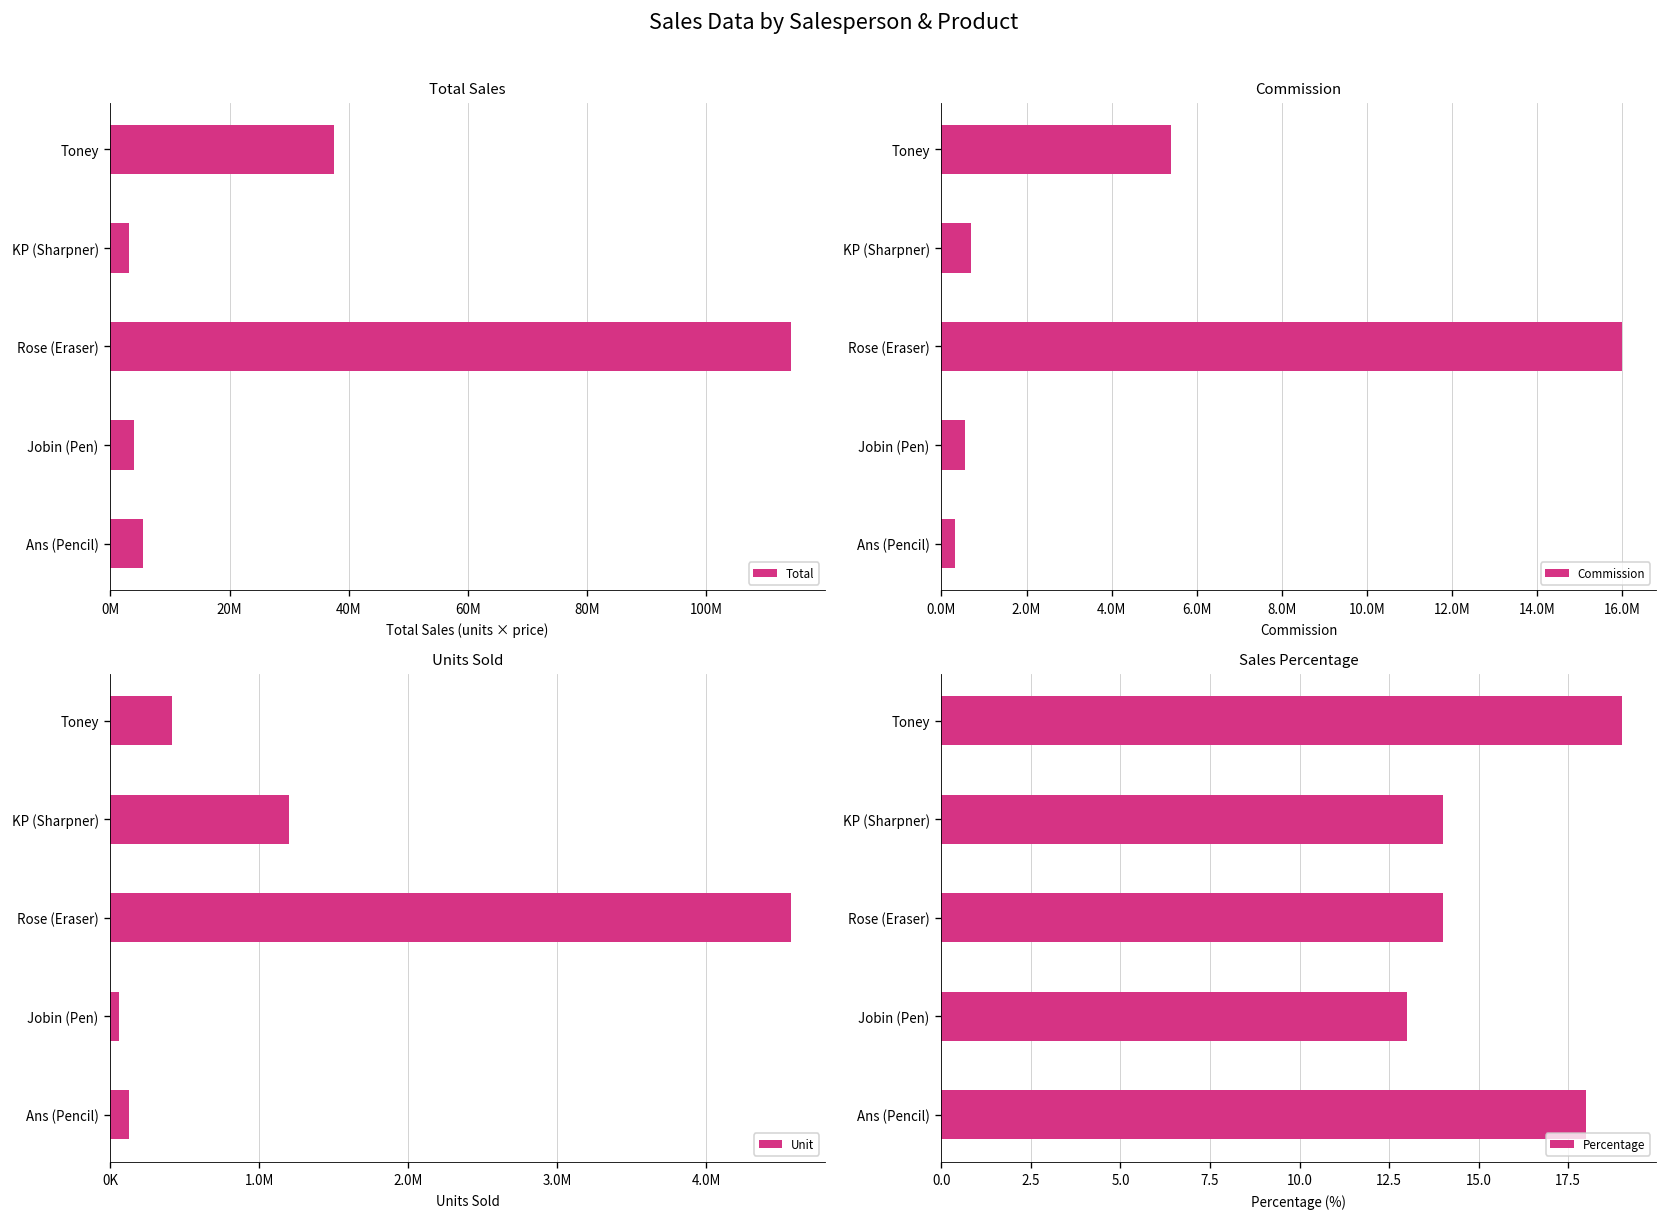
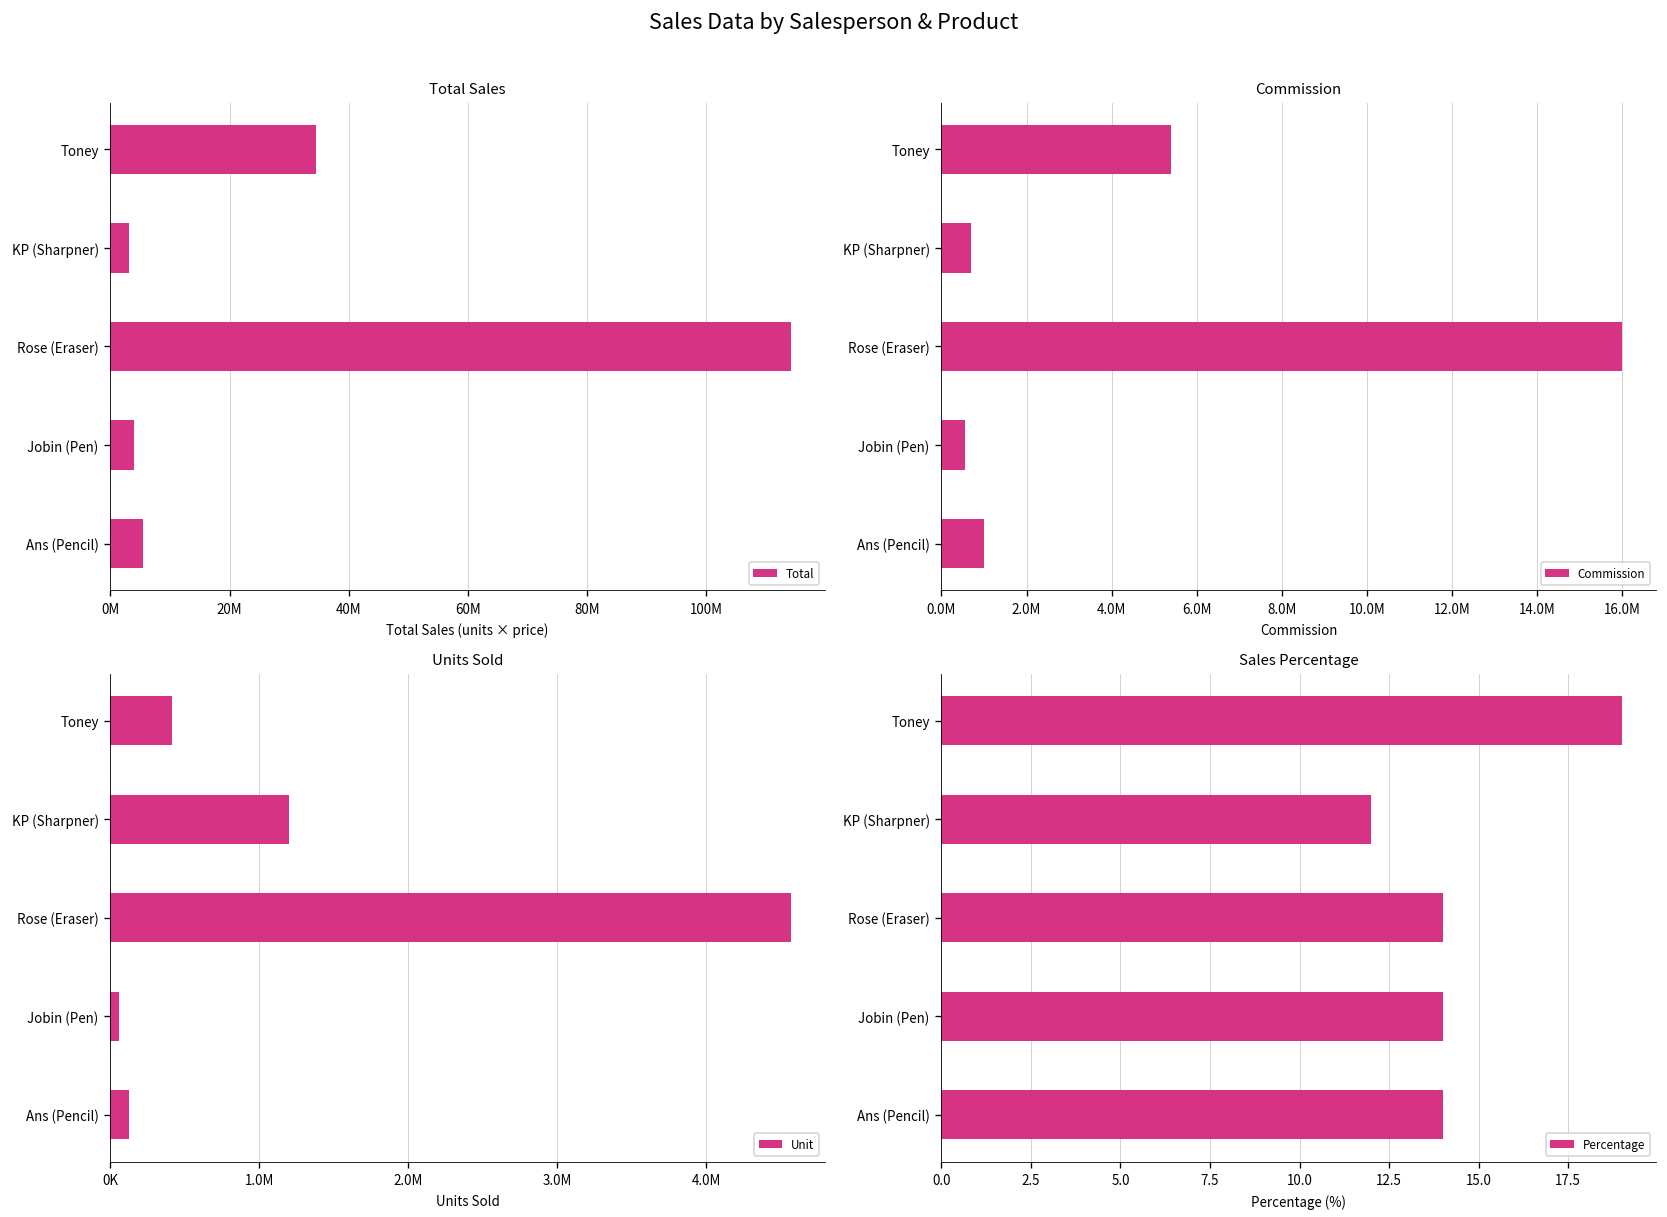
Total Sales, Toney: 38000000 -> 35000000
Commission, Ans (Pencil): 300000 -> 1000000
Sales Percentage, KP (Sharpner): 14 -> 12
Sales Percentage, Jobin (Pen): 13 -> 14
Sales Percentage, Ans (Pencil): 18 -> 14
